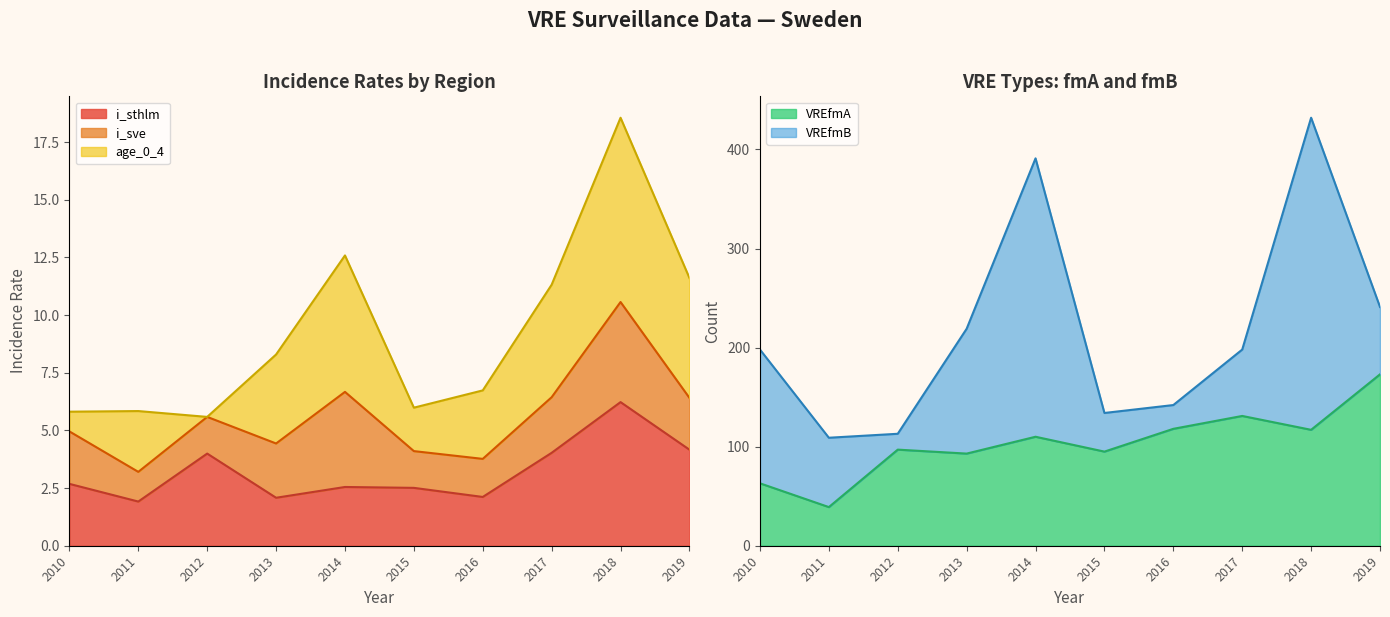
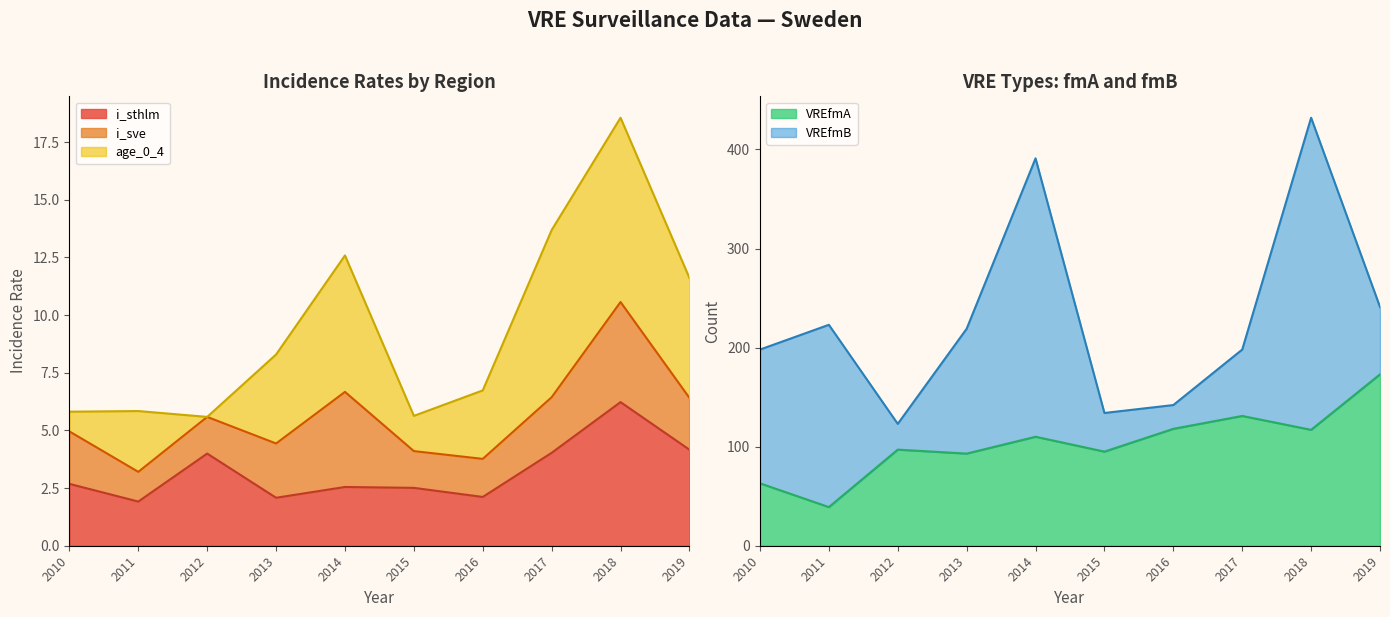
Incidence Rates by Region, age_0_4, 2015: 1.9 -> 1.5
Incidence Rates by Region, age_0_4, 2017: 4.9 -> 7.3
VRE Types: fmA and fmB, VREfmB, 2011: 70 -> 180
VRE Types: fmA and fmB, VREfmB, 2012: 20 -> 30
